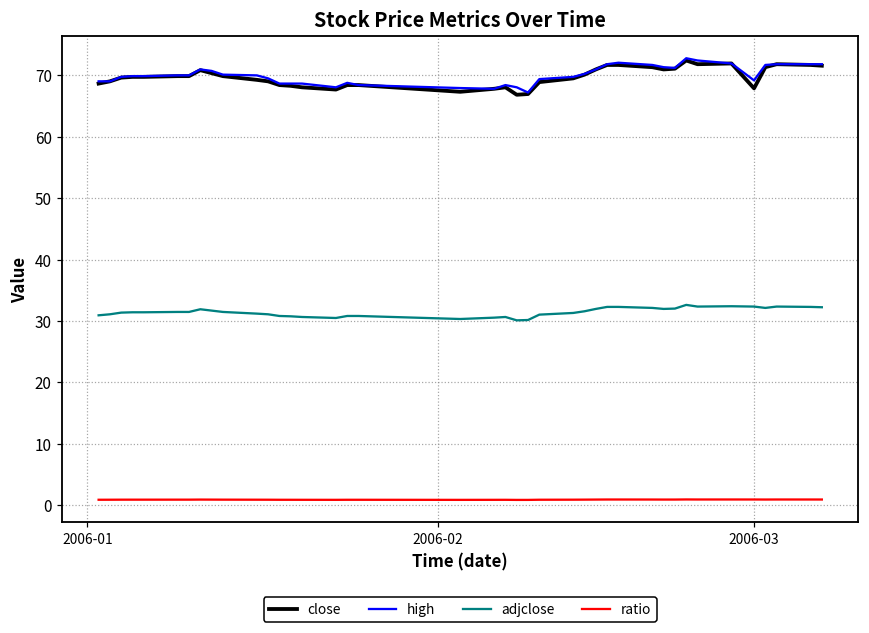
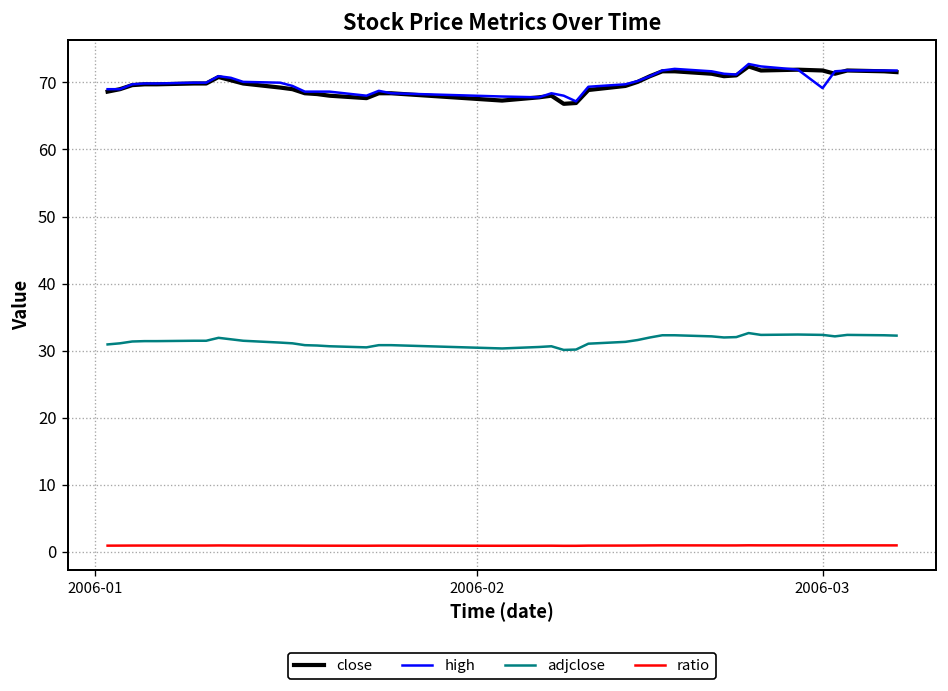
close, 2006-03: 68 -> 72
